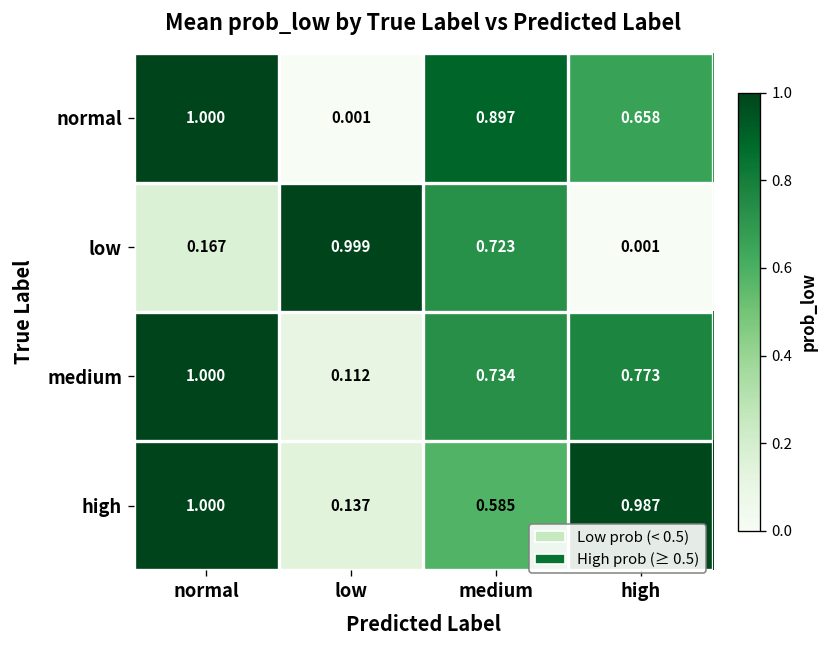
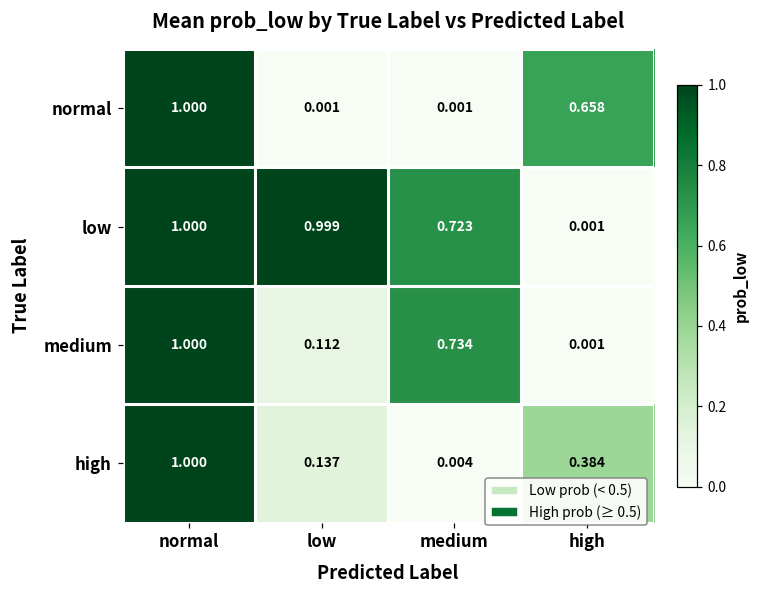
normal, medium: 0.897 -> 0.001
low, normal: 0.167 -> 1.000
medium, high: 0.773 -> 0.001
high, medium: 0.585 -> 0.004
high, high: 0.987 -> 0.384
